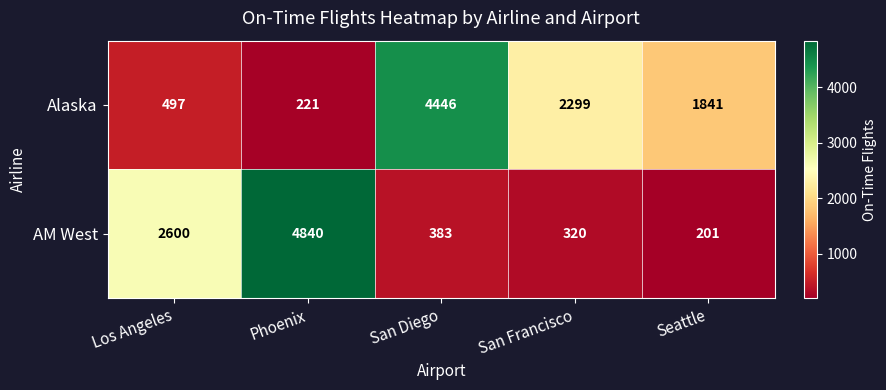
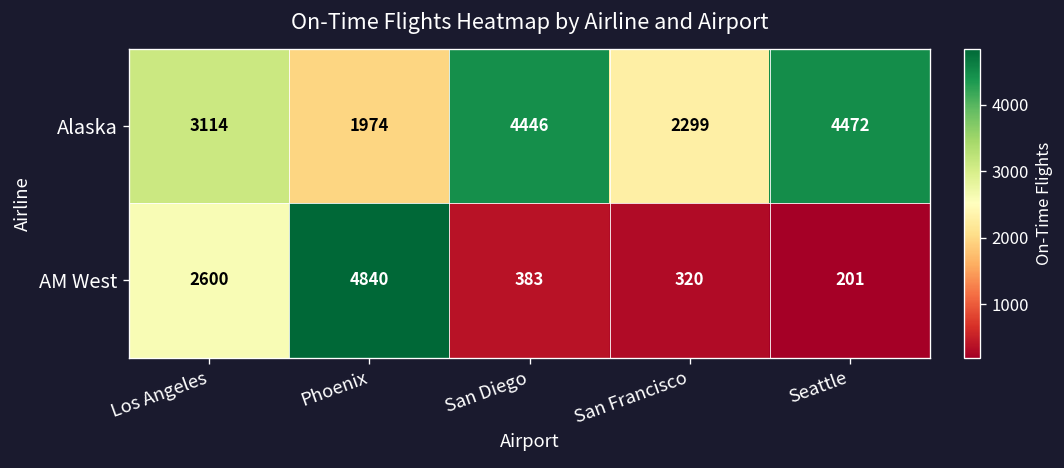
Alaska, Los Angeles: 497 -> 3114
Alaska, Phoenix: 221 -> 1974
Alaska, Seattle: 1841 -> 4472
